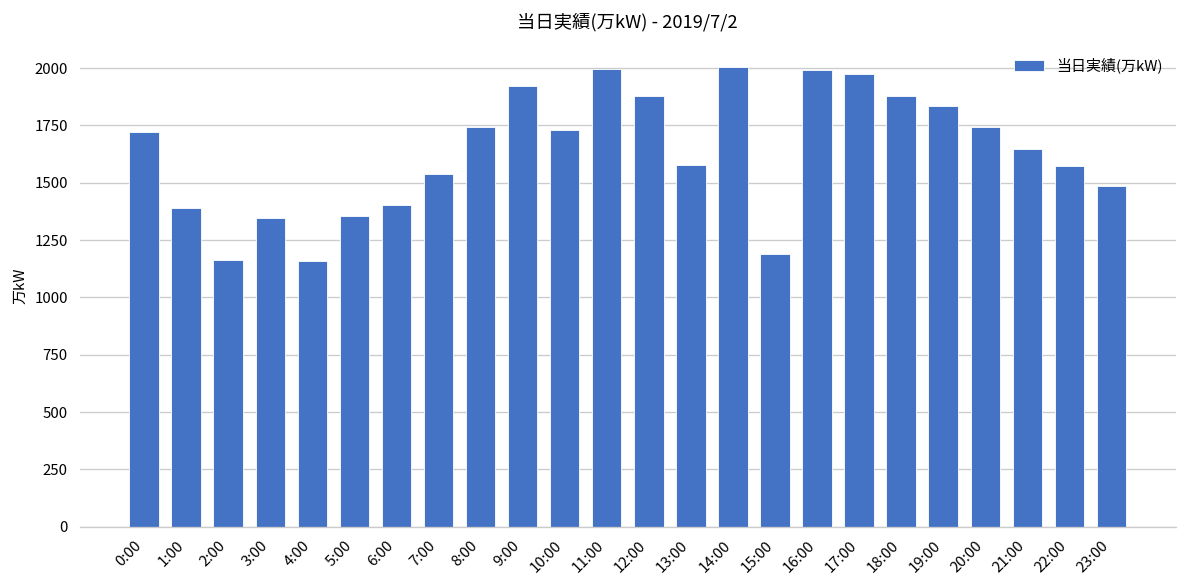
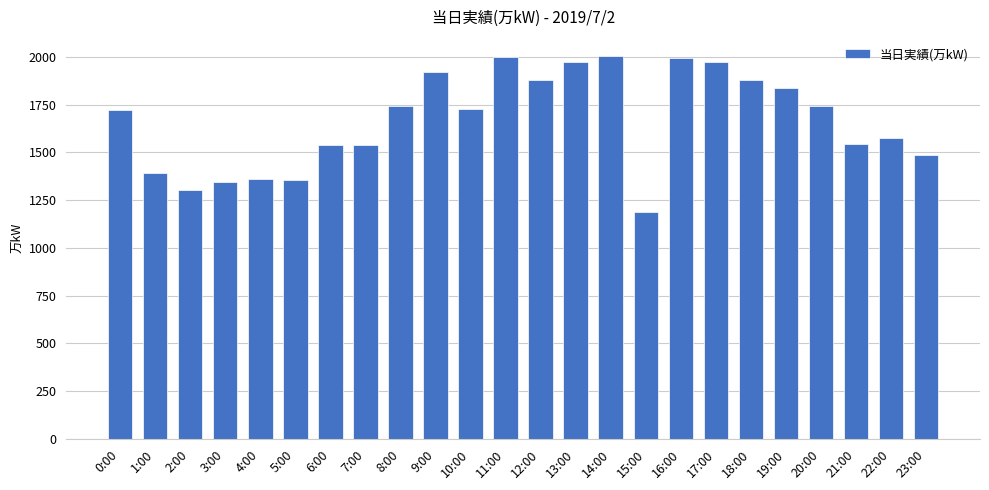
2:00: 1160 -> 1300
4:00: 1160 -> 1360
6:00: 1400 -> 1540
13:00: 1580 -> 1970
21:00: 1650 -> 1550
